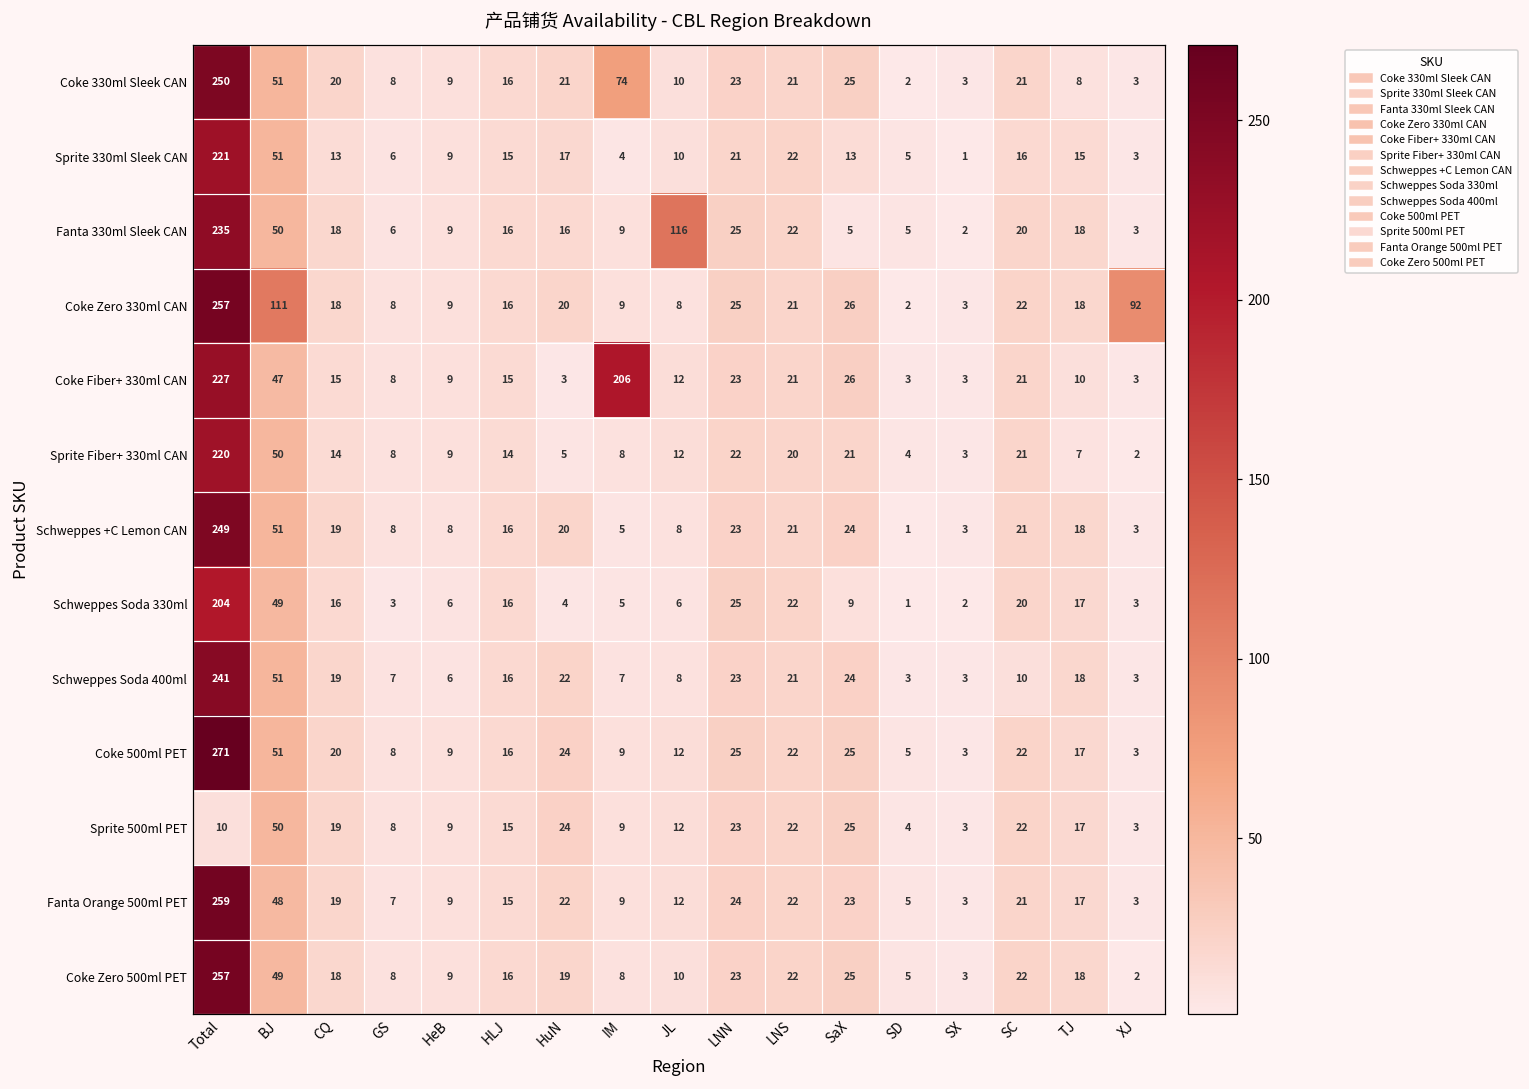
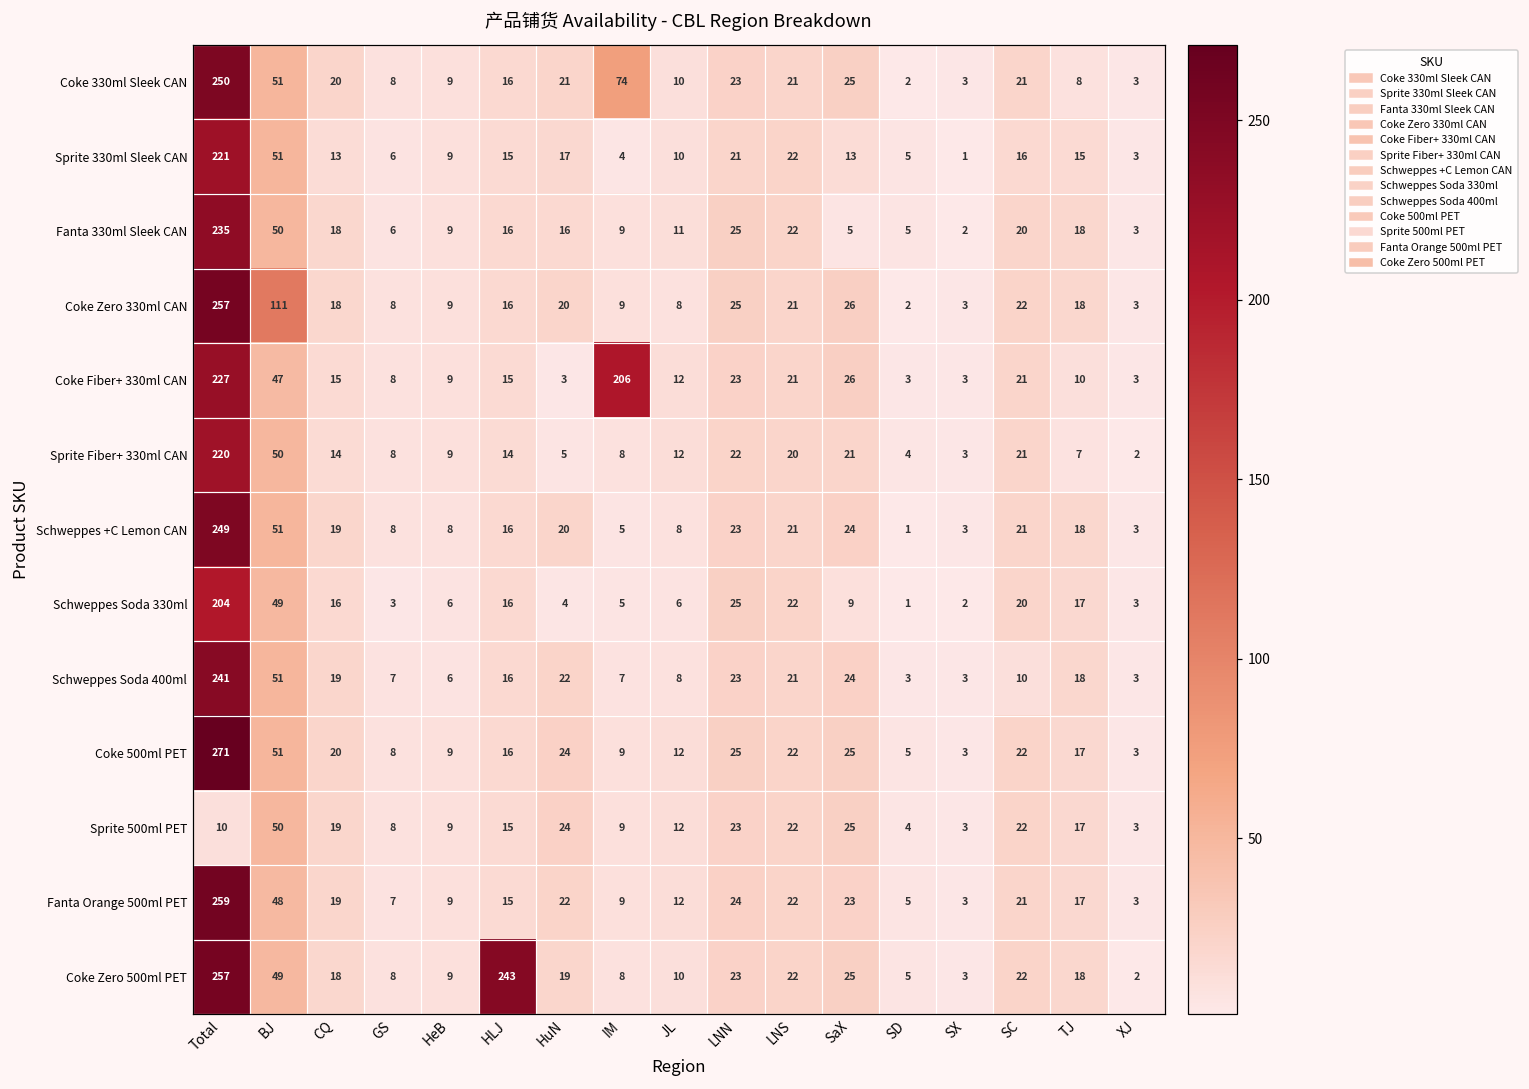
Fanta 330ml Sleek CAN, JL: 116 -> 11
Coke Zero 330ml CAN, XJ: 92 -> 3
Coke Zero 500ml PET, HLJ: 16 -> 243
